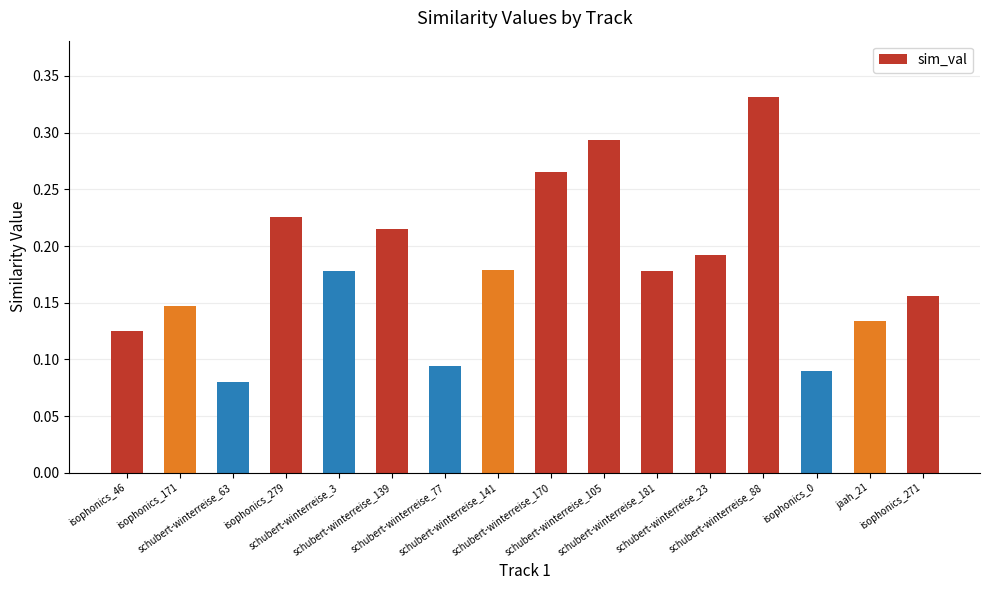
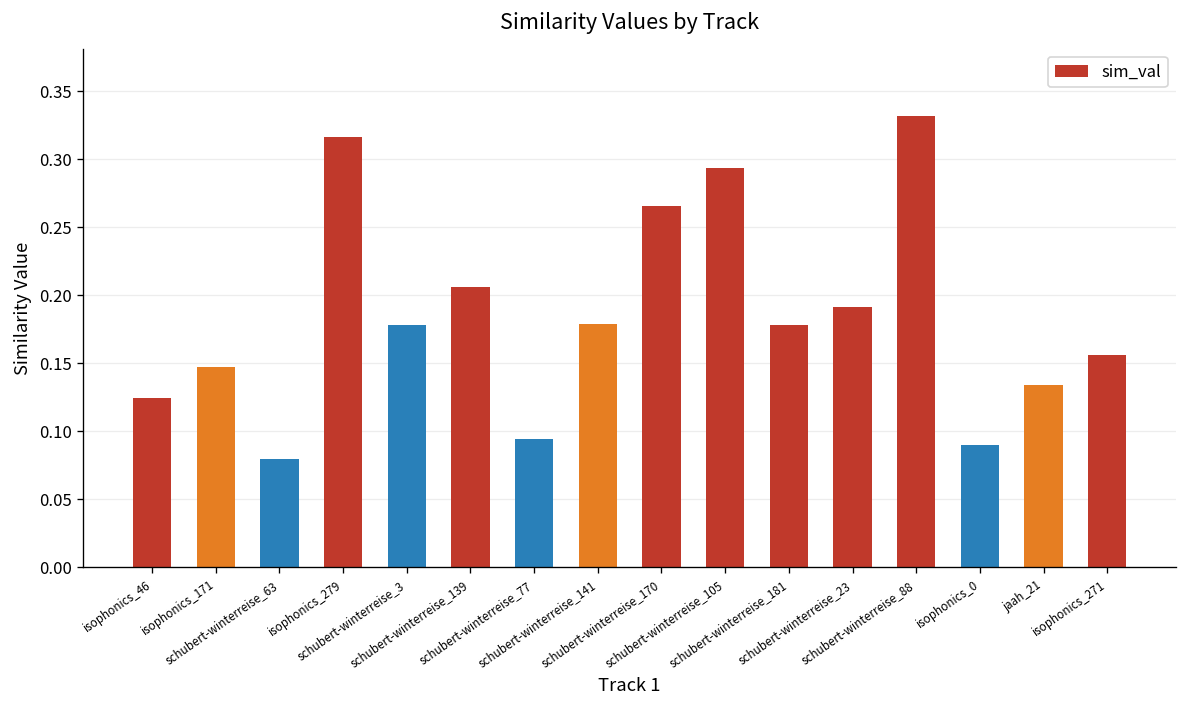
isophonics_279: 0.226 -> 0.316
schubert-winterreise_139: 0.215 -> 0.206
